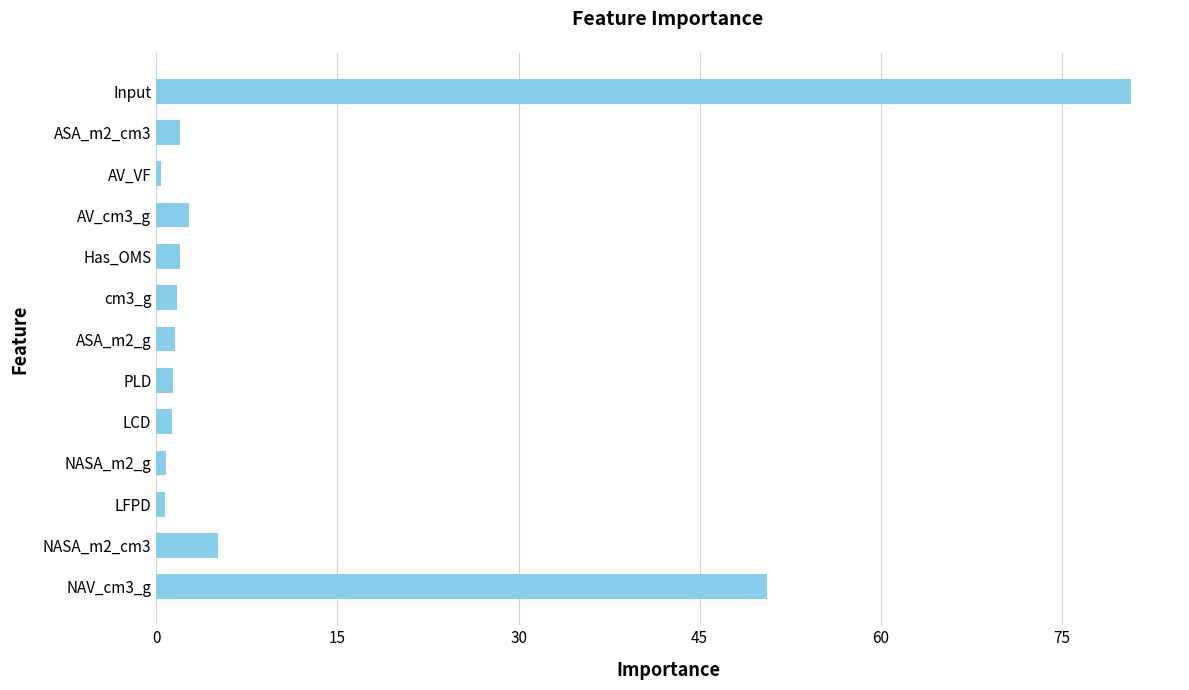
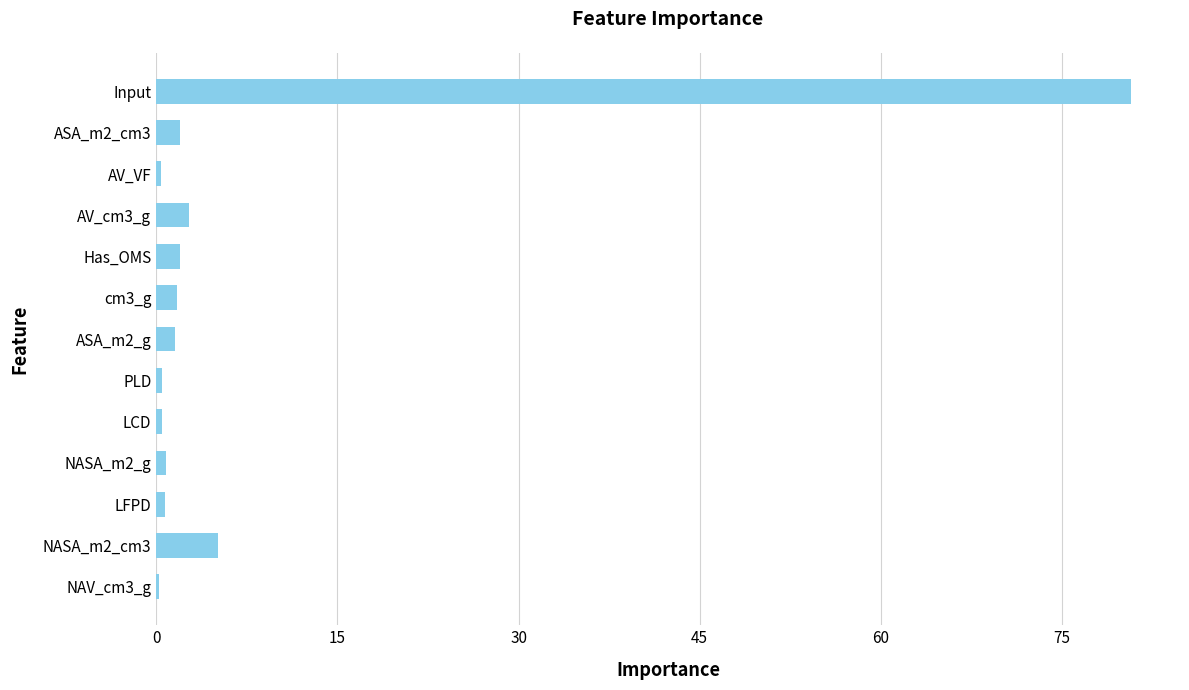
PLD: 1.4 -> 0.5
LCD: 1.3 -> 0.5
NAV_cm3_g: 50.6 -> 0.3
